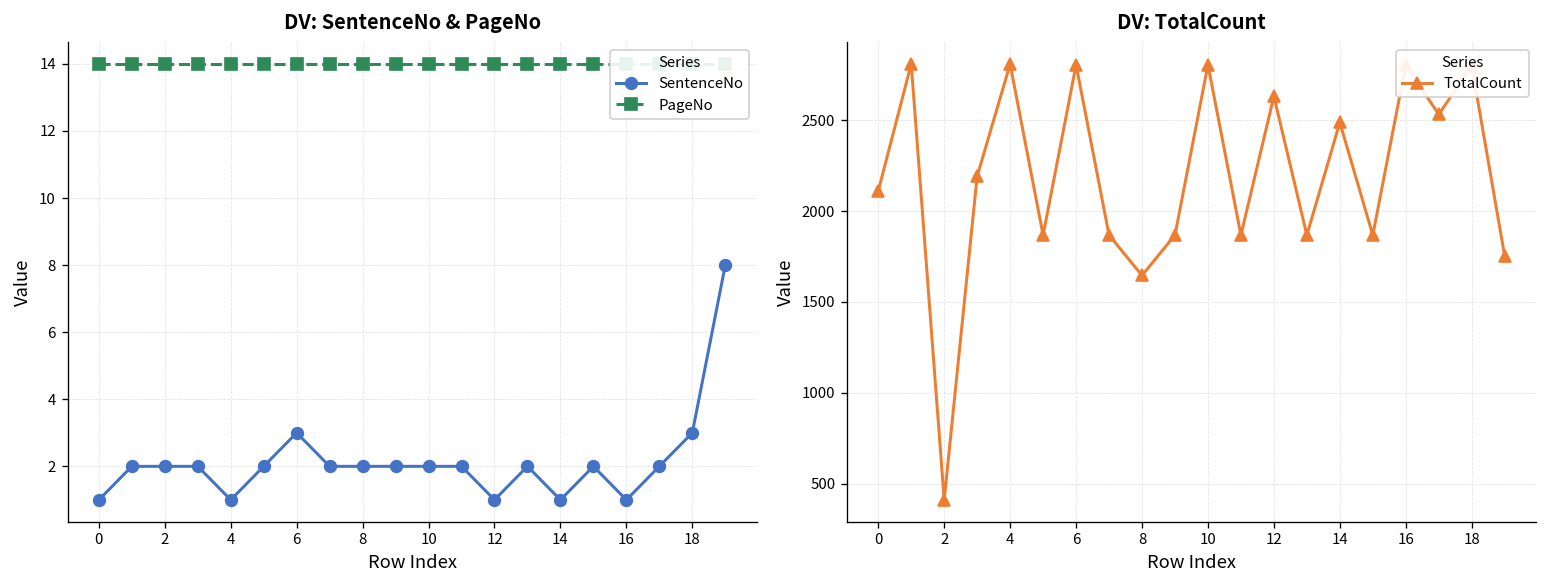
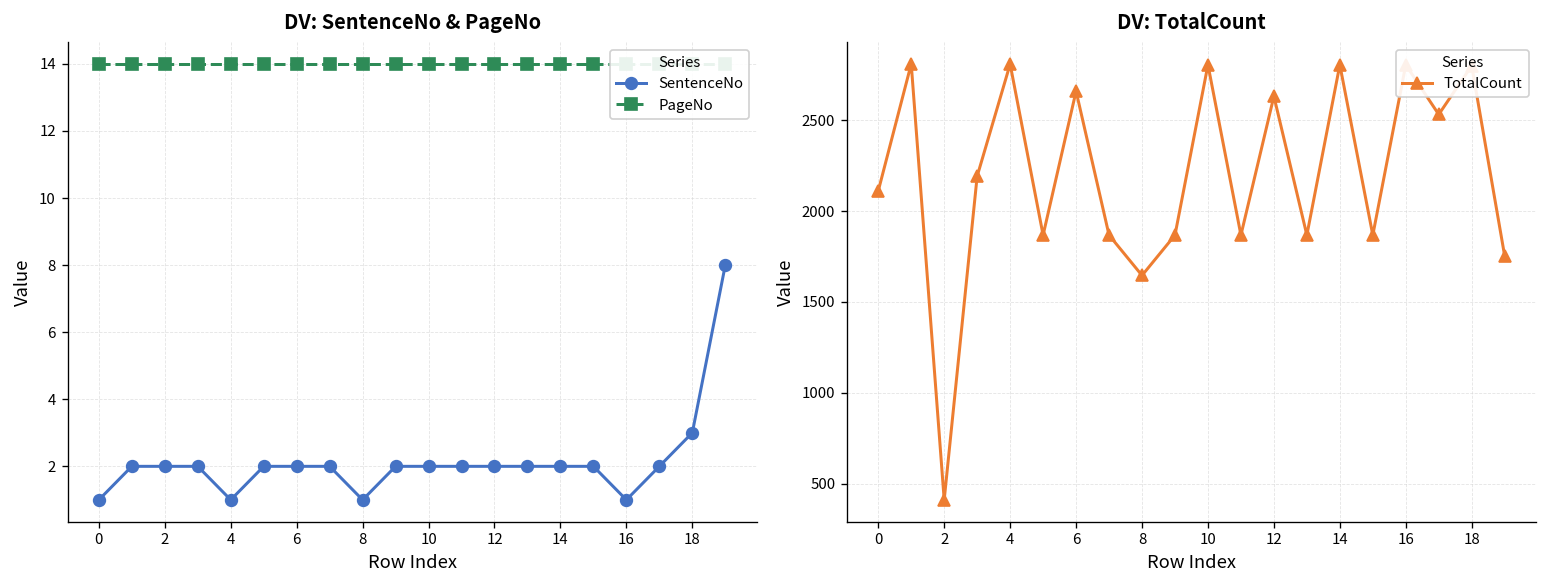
DV: SentenceNo & PageNo, SentenceNo, 6: 3 -> 2
DV: SentenceNo & PageNo, SentenceNo, 8: 2 -> 1
DV: SentenceNo & PageNo, SentenceNo, 12: 1 -> 2
DV: SentenceNo & PageNo, SentenceNo, 14: 1 -> 2
DV: TotalCount, 6: 2810 -> 2660
DV: TotalCount, 14: 2490 -> 2810
